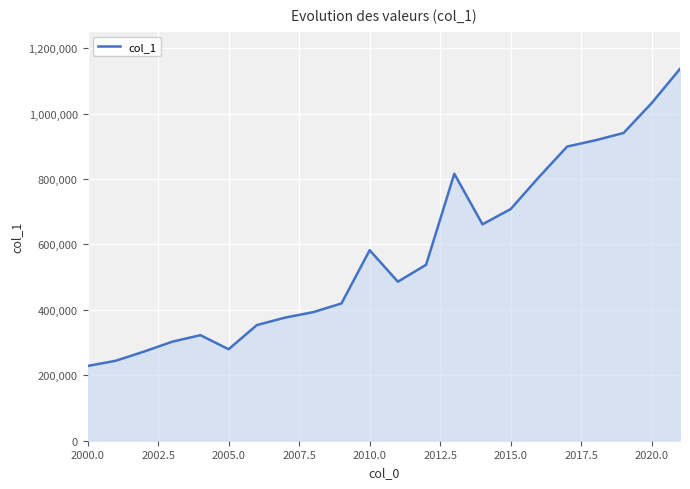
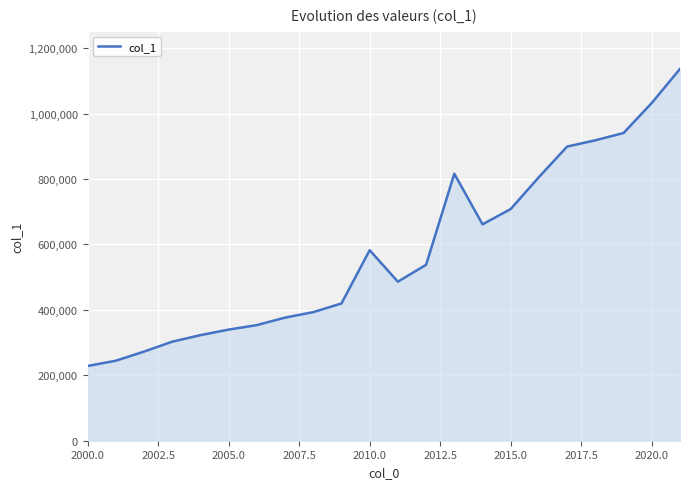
2005.0: 280,000 -> 340,000
